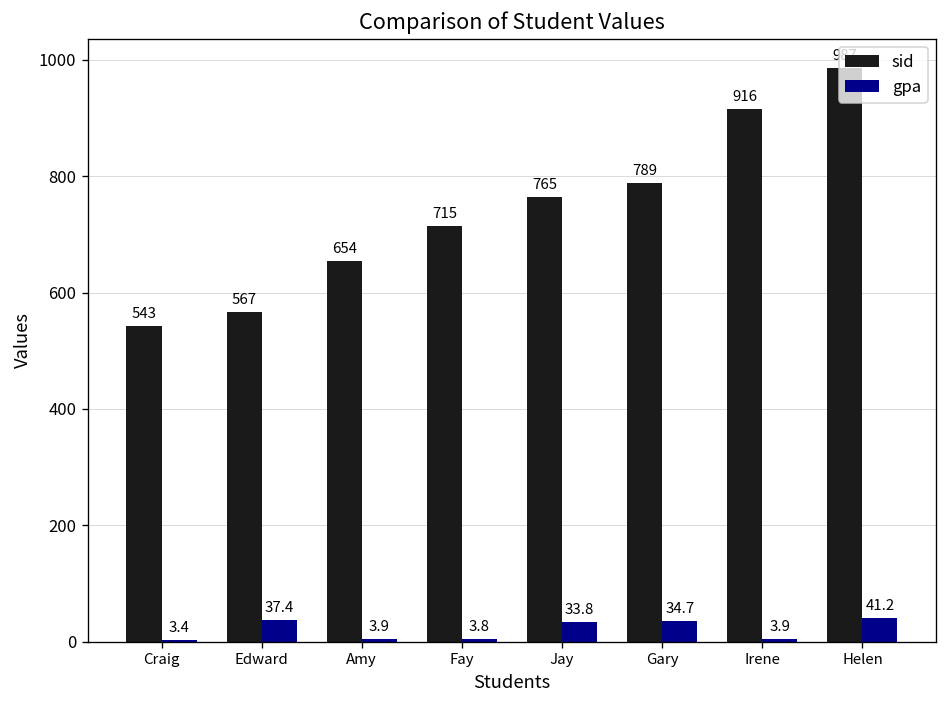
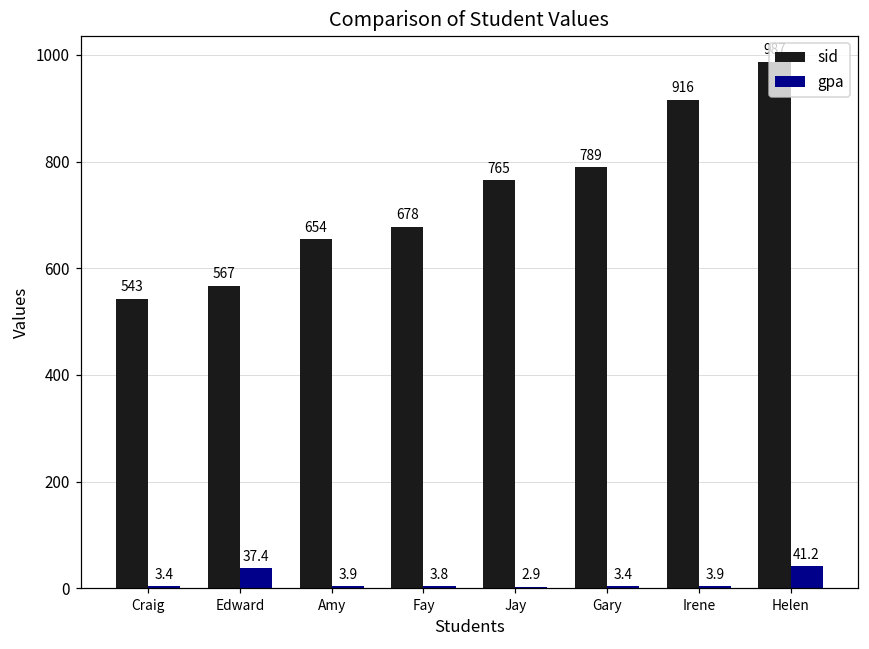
sid, Fay: 715 -> 678
gpa, Jay: 33.8 -> 2.9
gpa, Gary: 34.7 -> 3.4
